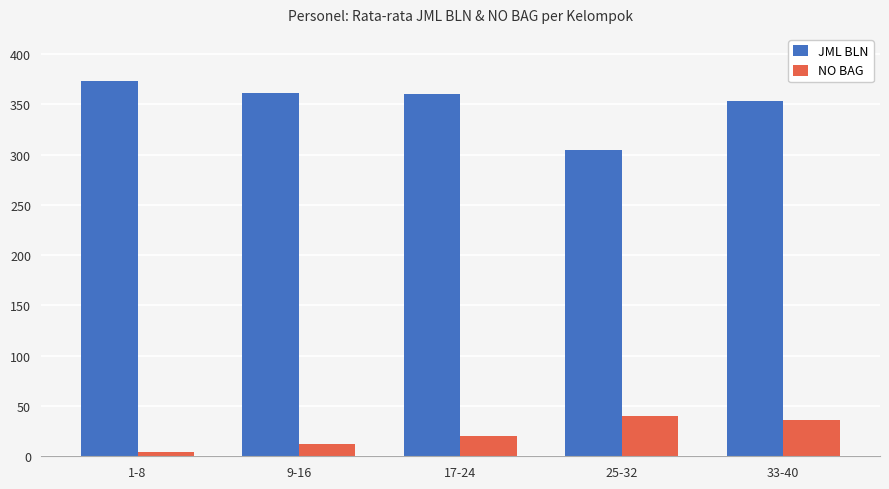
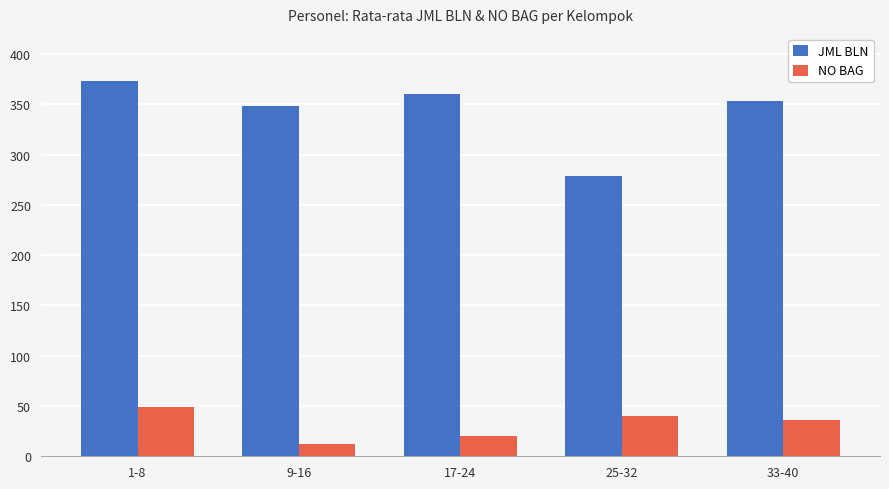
NO BAG, 1-8: 5 -> 49
JML BLN, 9-16: 361 -> 348
JML BLN, 25-32: 305 -> 279
